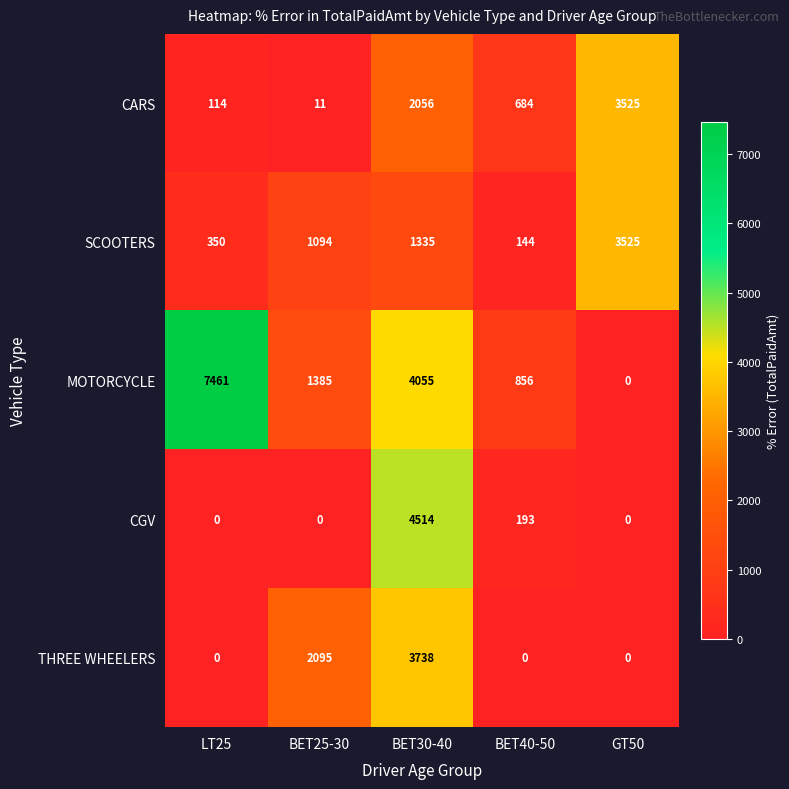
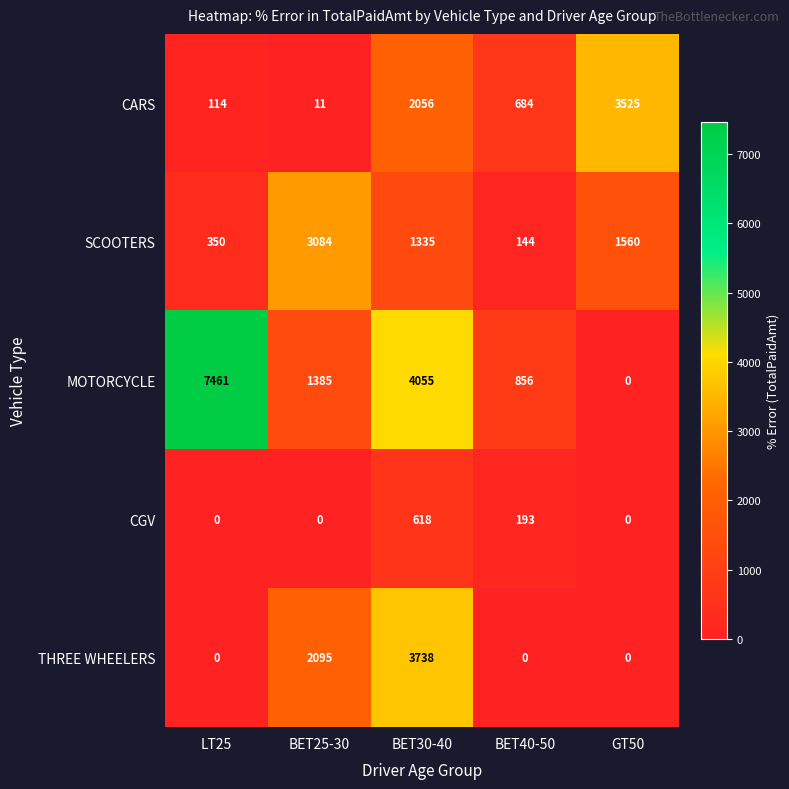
SCOOTERS, BET25-30: 1094 -> 3084
SCOOTERS, GT50: 3525 -> 1560
CGV, BET30-40: 4514 -> 618
